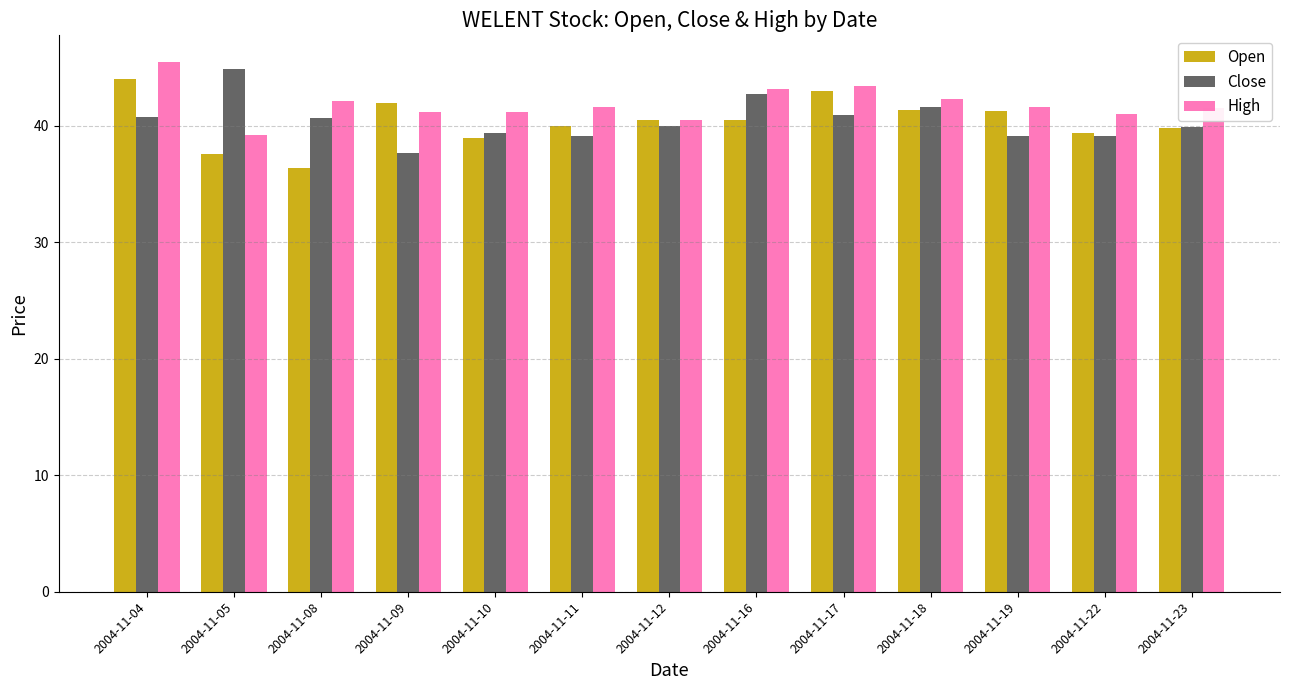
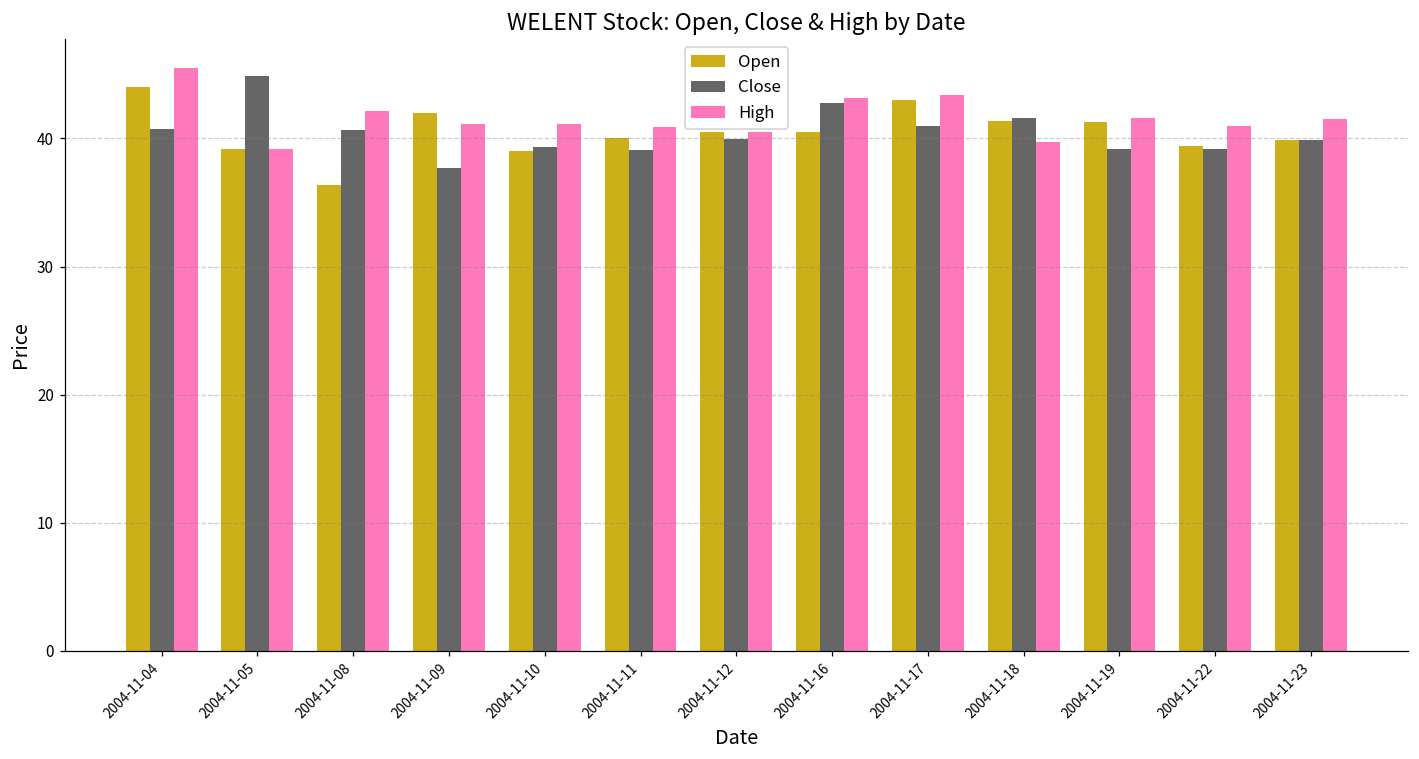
Open, 2004-11-05: 37.6 -> 39.2
High, 2004-11-11: 41.6 -> 40.9
High, 2004-11-18: 42.3 -> 39.7
